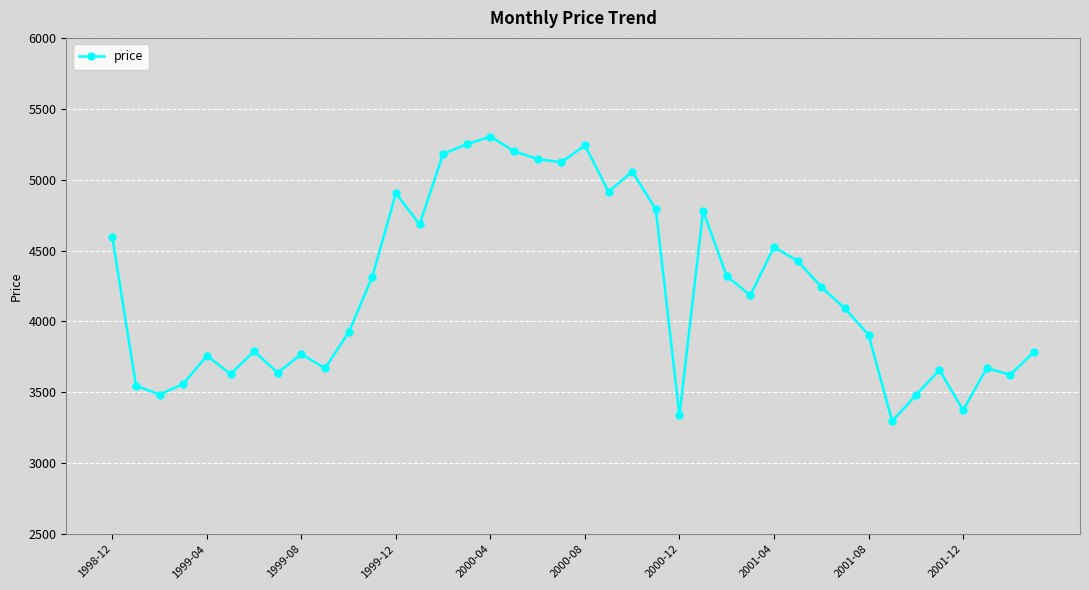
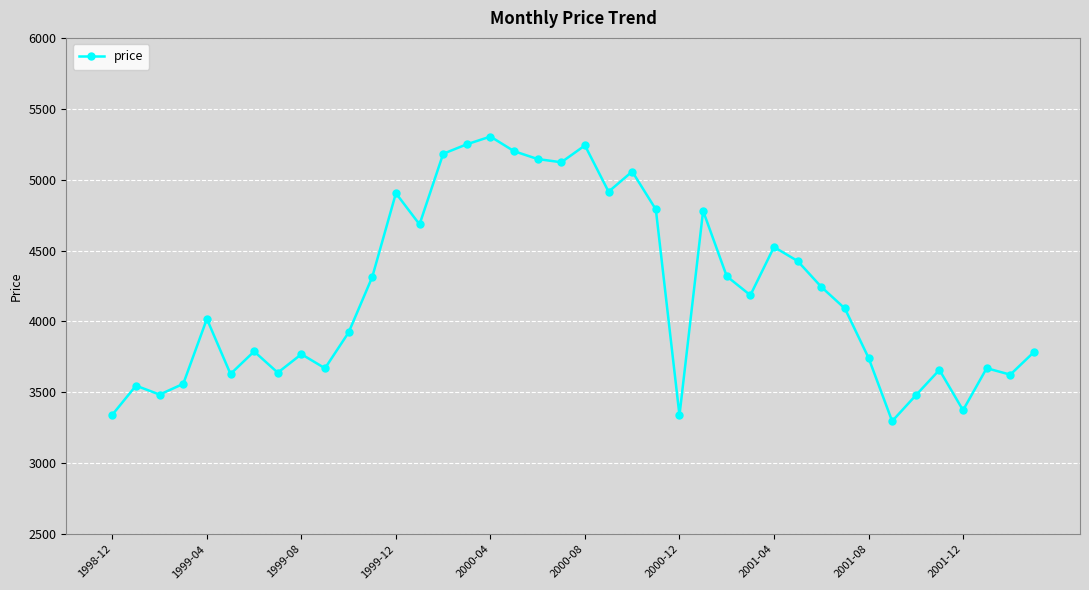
1998-12: 4590 -> 3340
1999-04: 3760 -> 4020
2001-08: 3910 -> 3740
